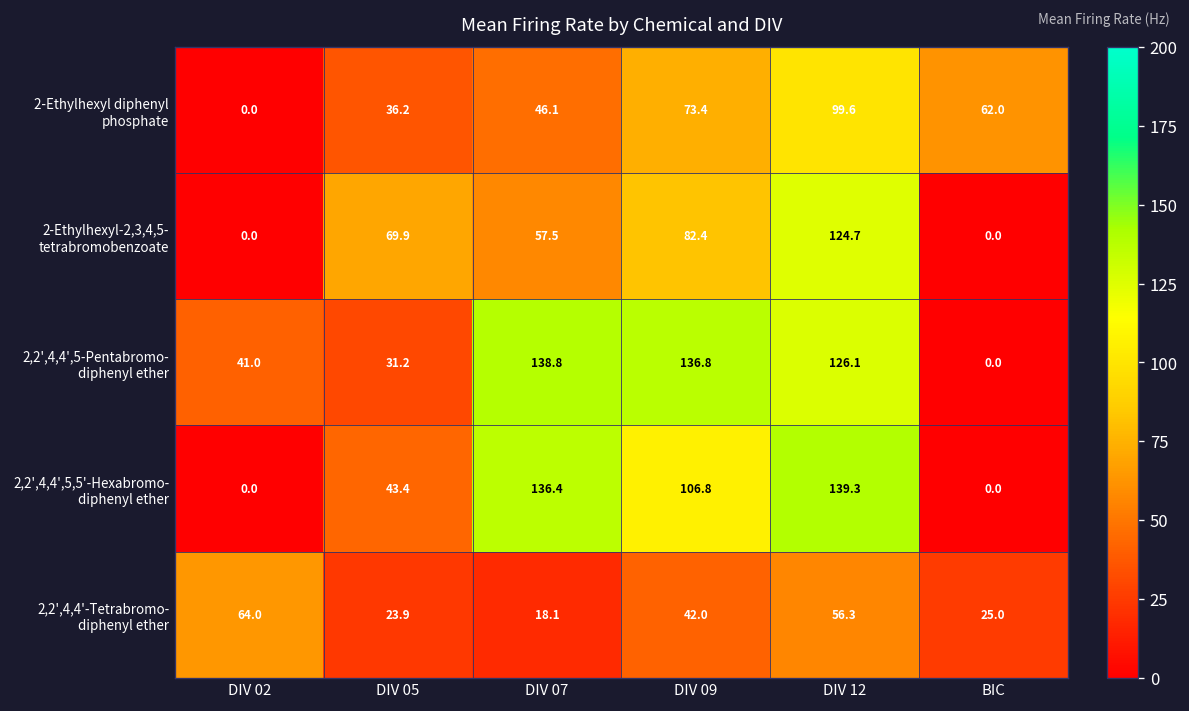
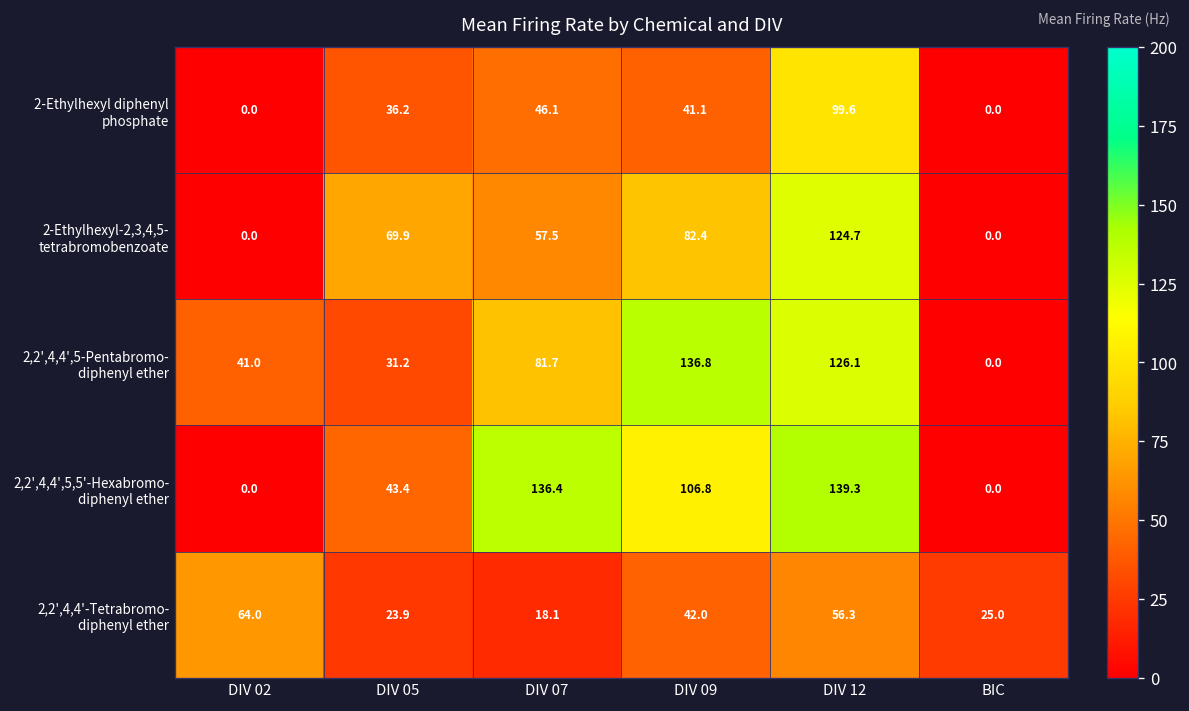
2-Ethylhexyl diphenyl phosphate, DIV 09: 73.4 -> 41.1
2-Ethylhexyl diphenyl phosphate, BIC: 62.0 -> 0.0
2,2',4,4',5-Pentabromo- diphenyl ether, DIV 07: 138.8 -> 81.7
